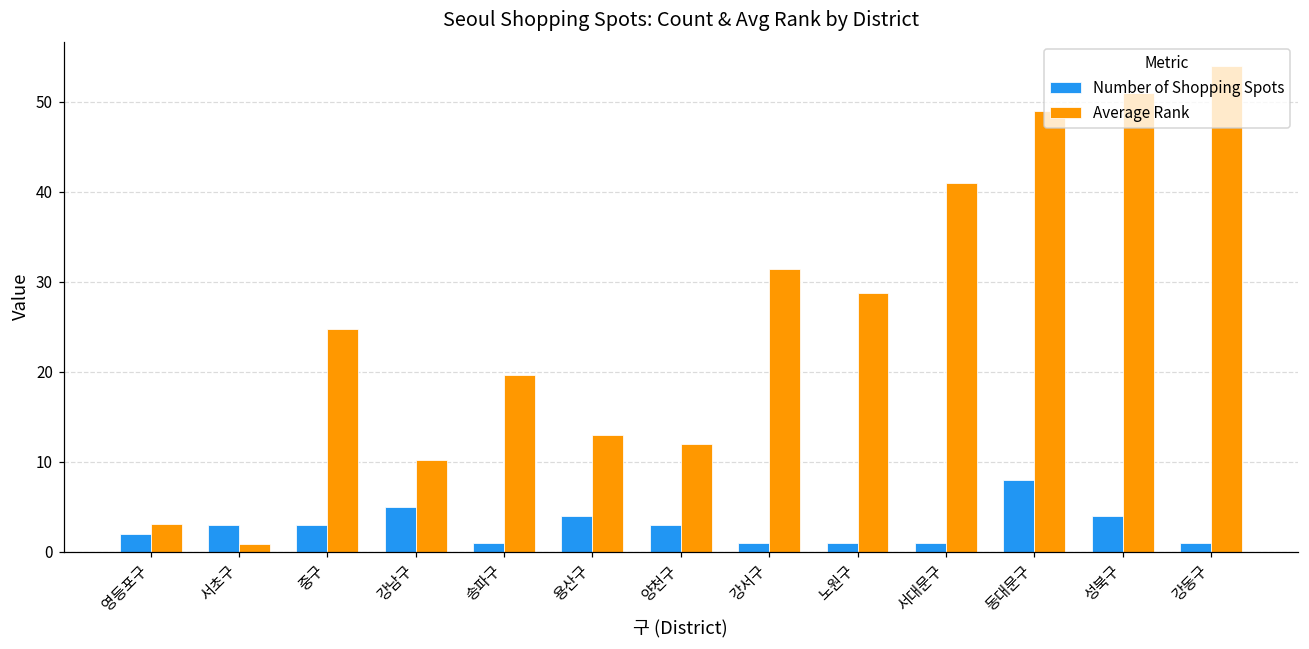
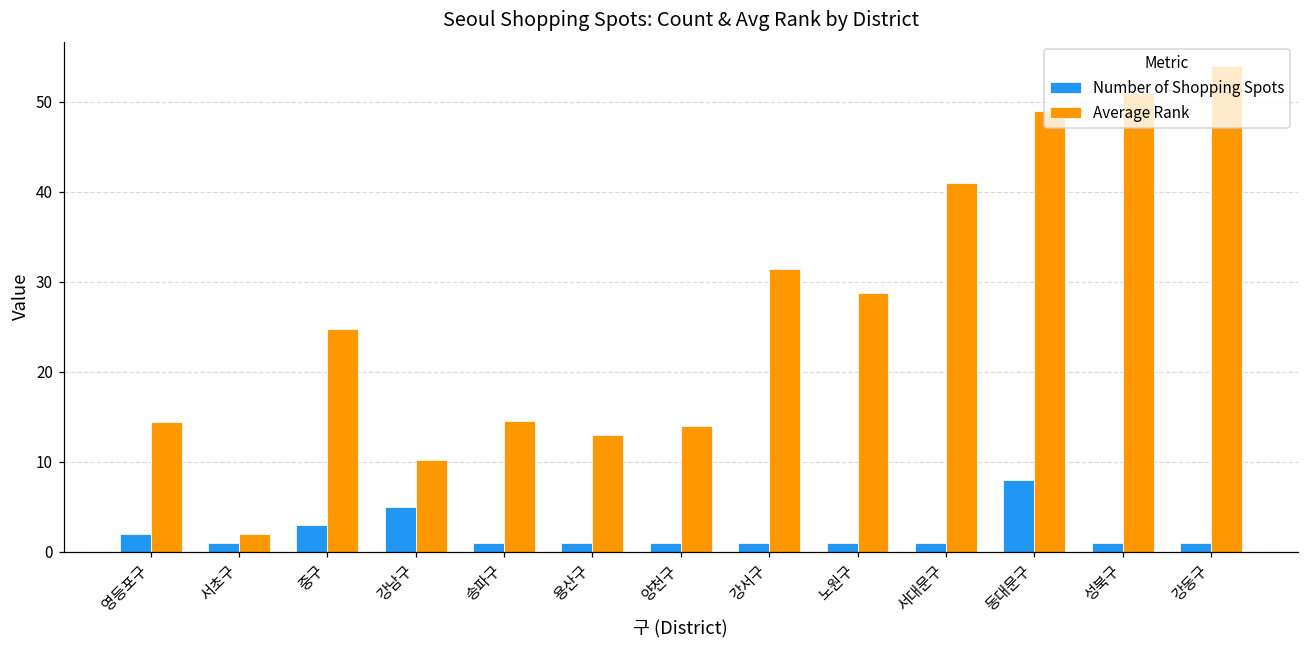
Average Rank, 영등포구: 3 -> 14
Number of Shopping Spots, 서초구: 3 -> 1
Average Rank, 서초구: 1 -> 2
Average Rank, 송파구: 20 -> 15
Number of Shopping Spots, 용산구: 4 -> 1
Number of Shopping Spots, 양천구: 3 -> 1
Average Rank, 양천구: 12 -> 14
Number of Shopping Spots, 성북구: 4 -> 1
